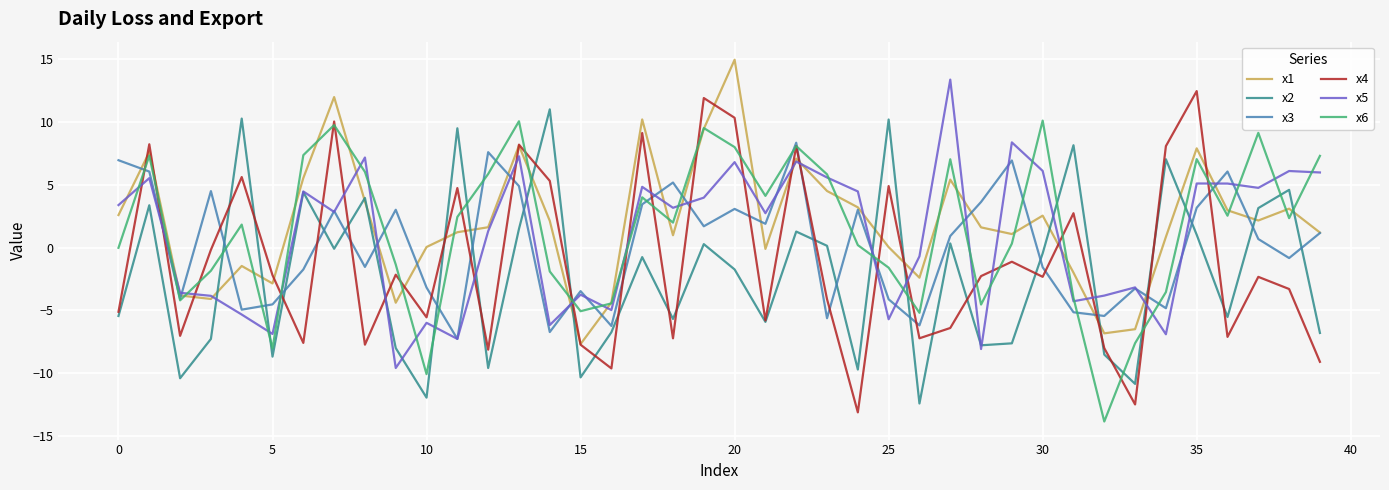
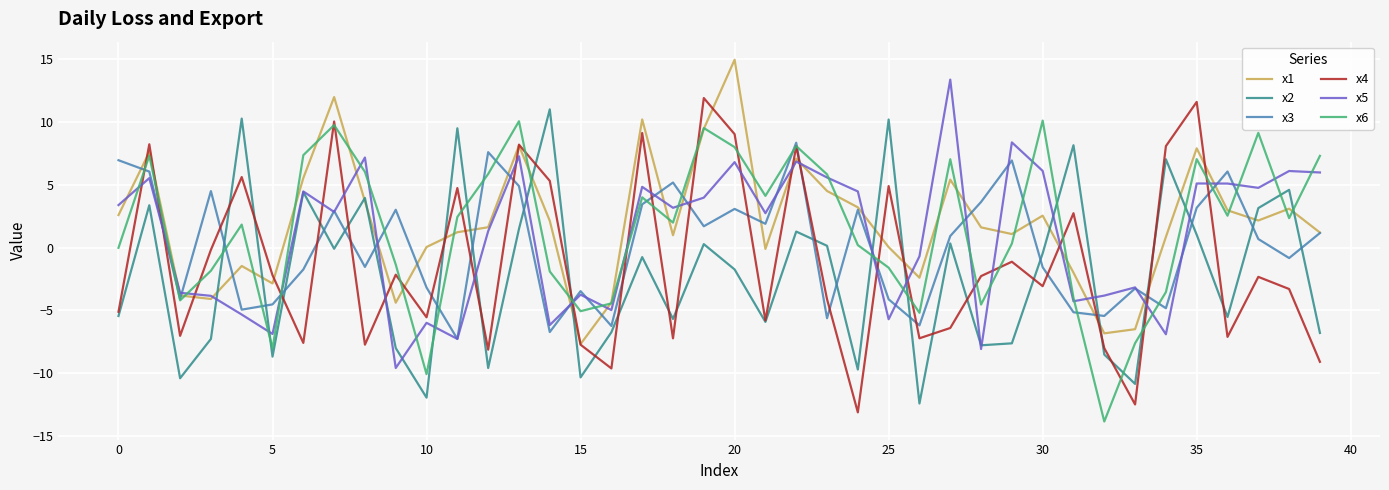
x4, 20: 10.3 -> 9.0
x4, 30: -2.3 -> -3.1
x4, 35: 12.4 -> 11.6
